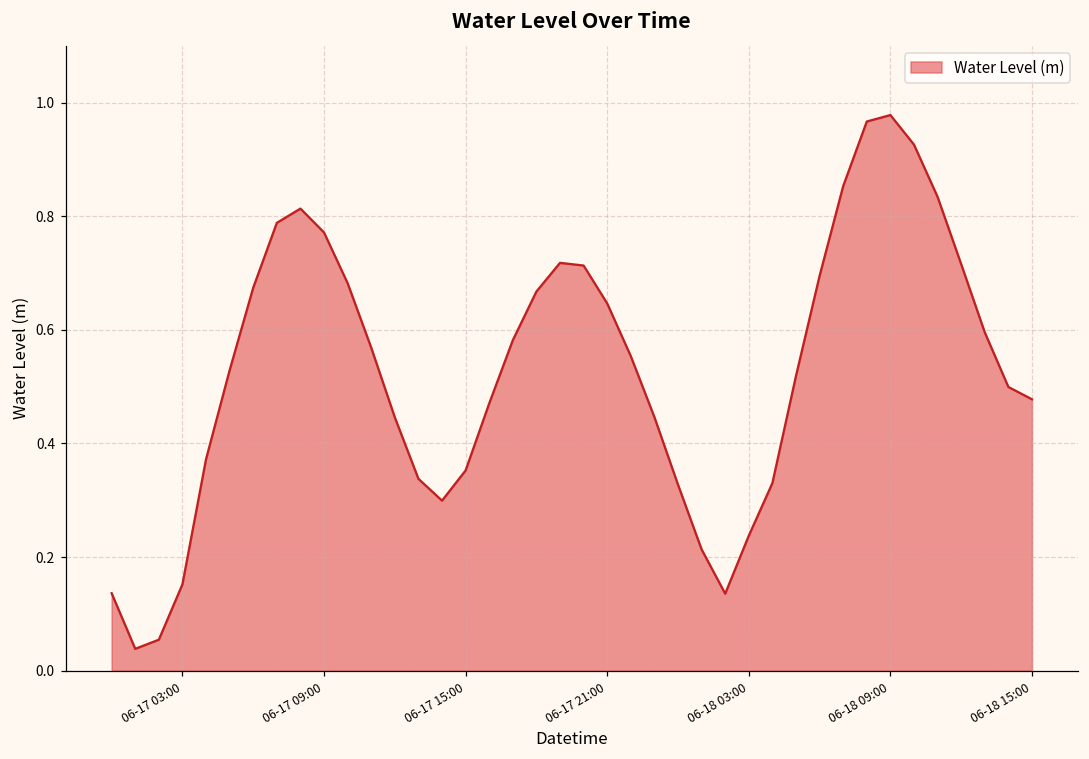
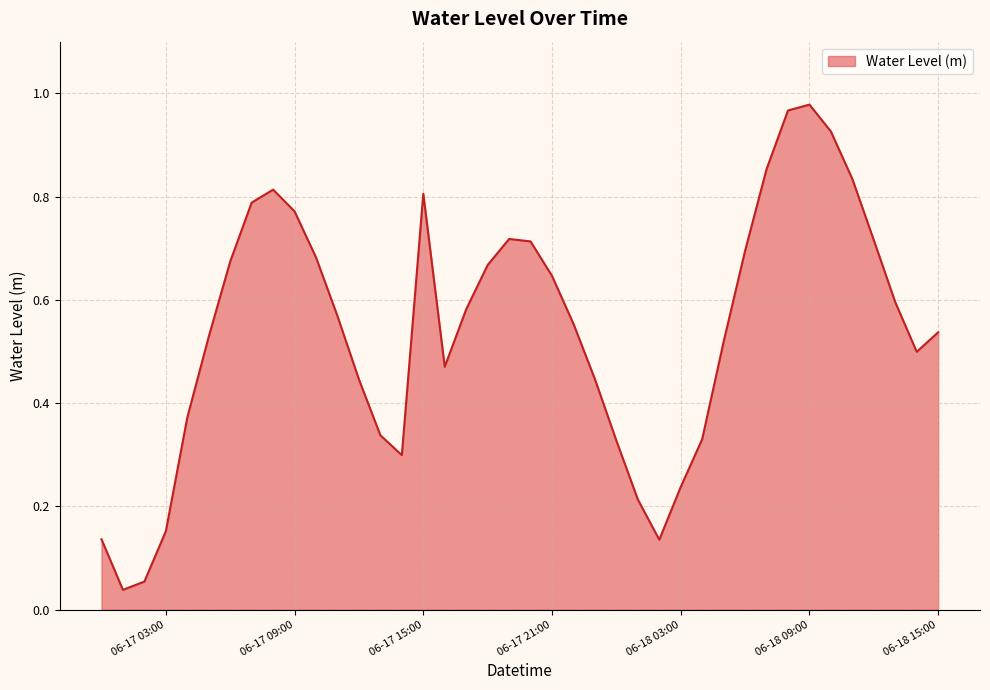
06-17 15:00: 0.35 -> 0.81
06-18 15:00: 0.48 -> 0.54
